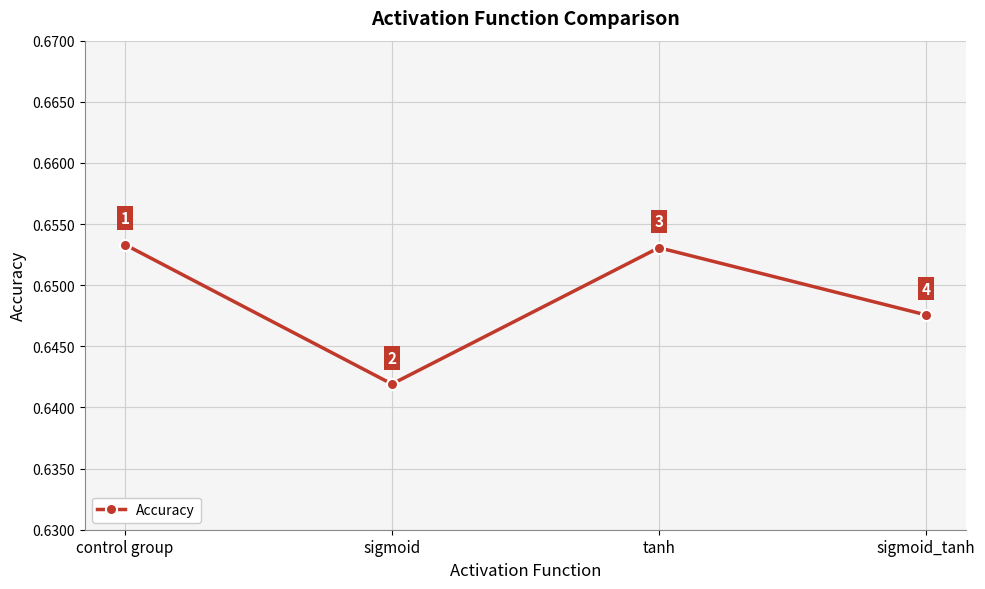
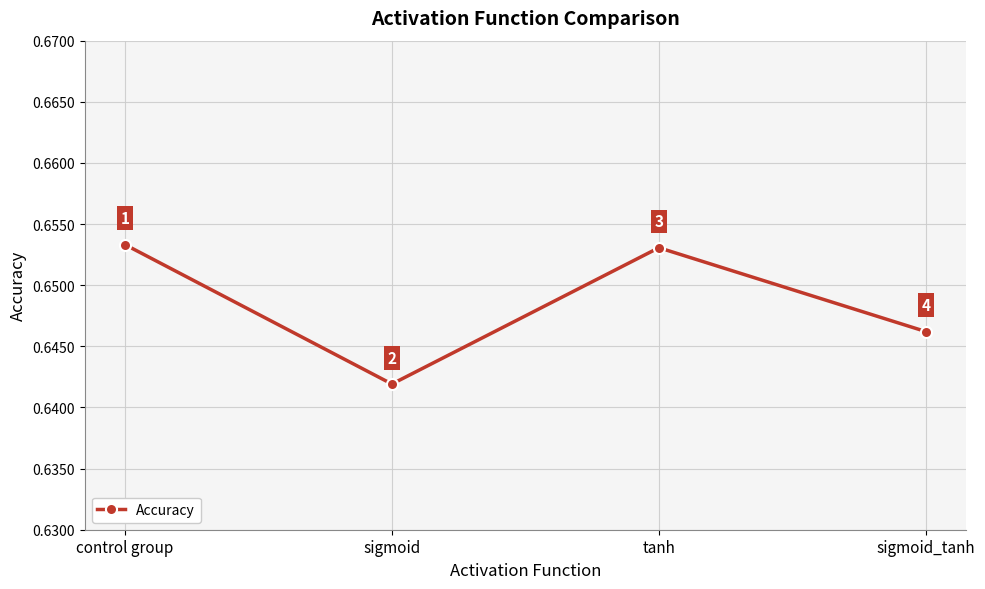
sigmoid_tanh: 0.6476 -> 0.6462
